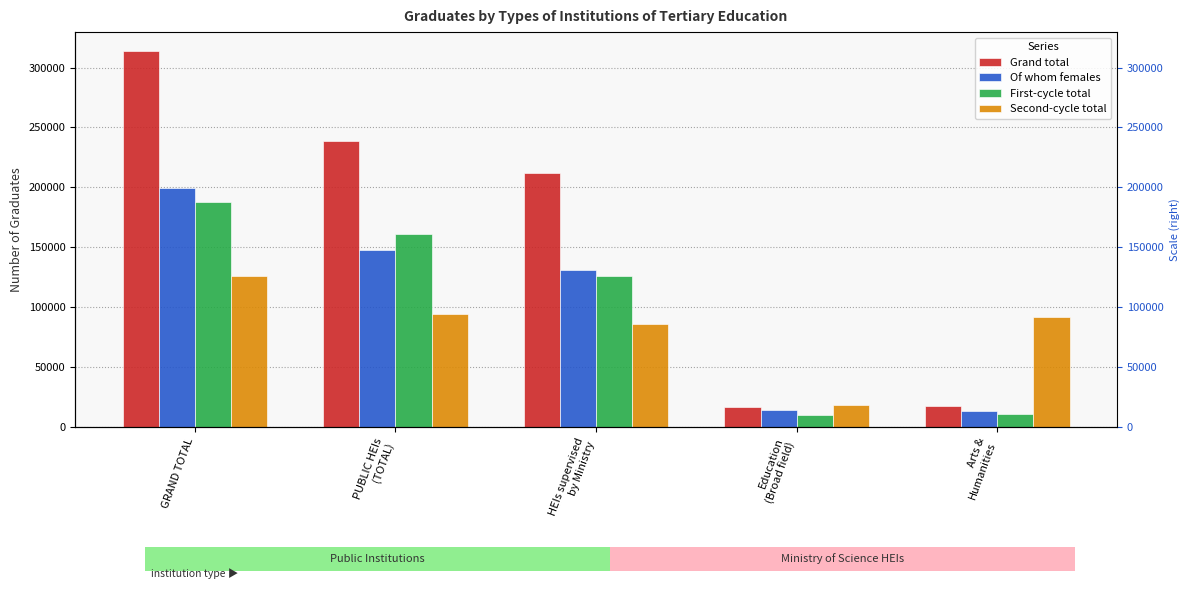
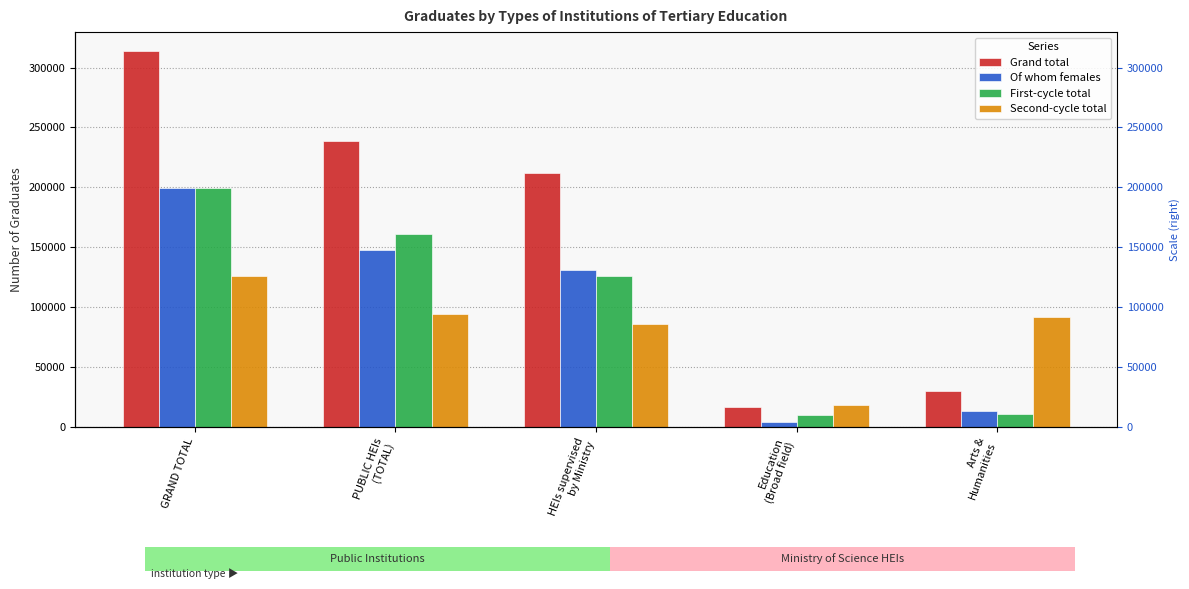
First-cycle total, GRAND TOTAL: 188000 -> 199000
Of whom females, Education (Broad field): 14000 -> 4000
Grand total, Arts & Humanities: 17000 -> 30000
